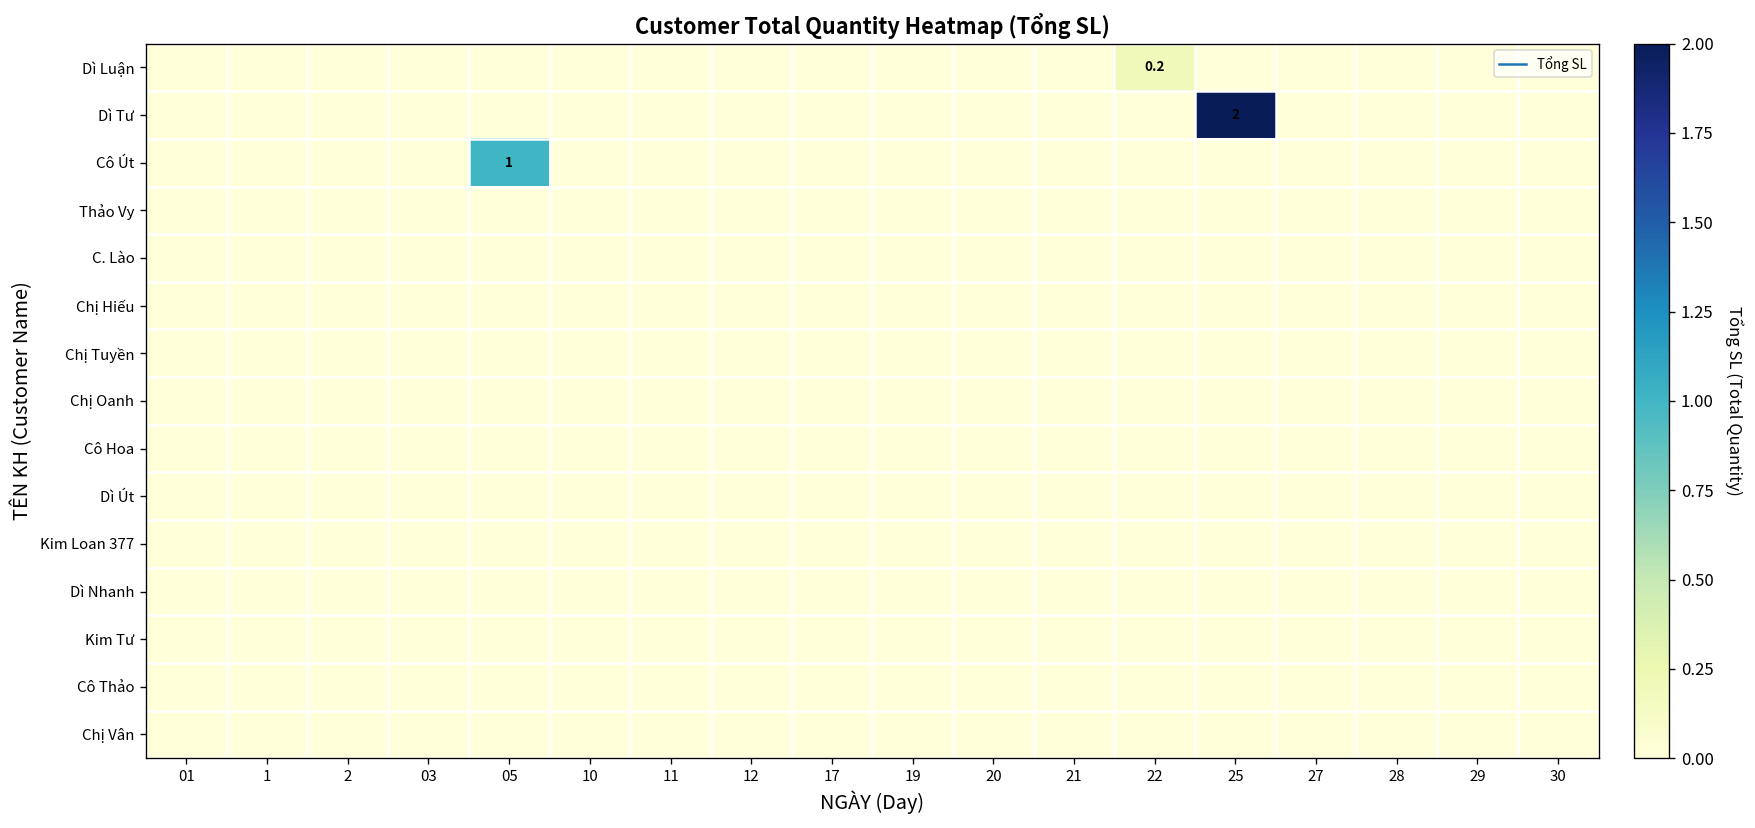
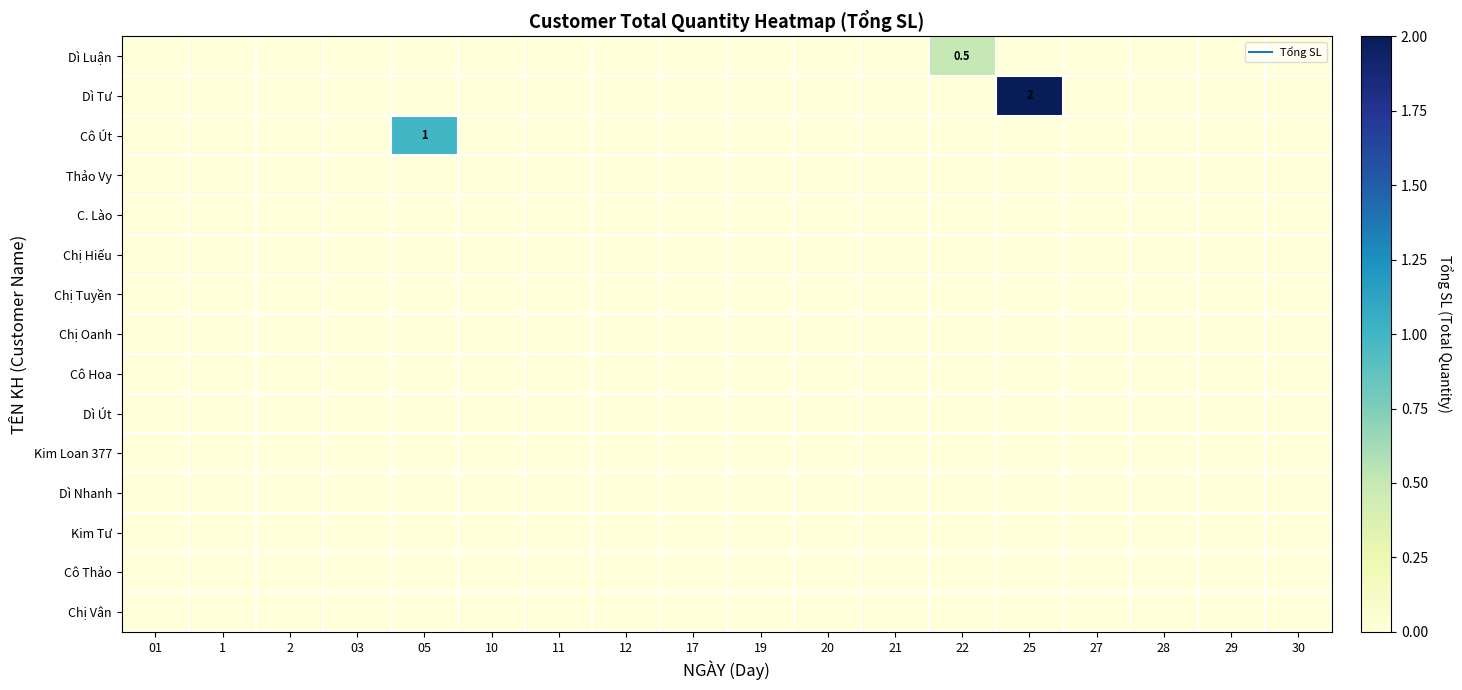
Dì Luận, 22: 0.2 -> 0.5
